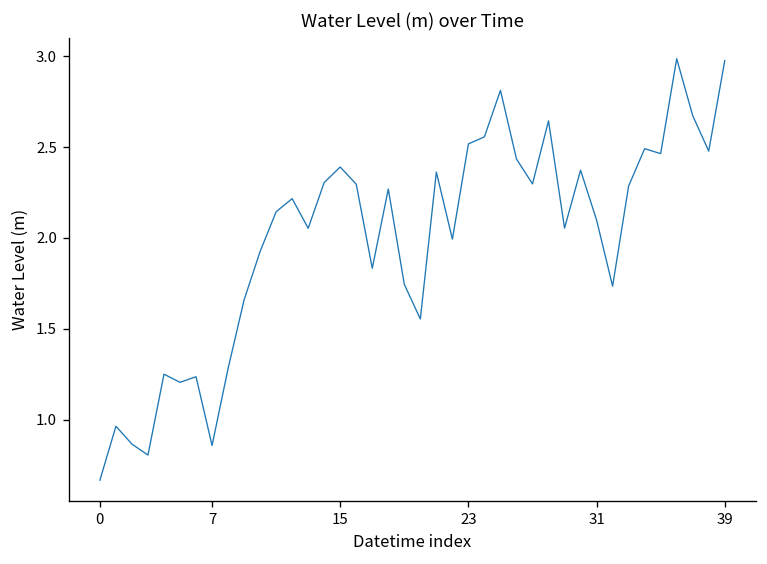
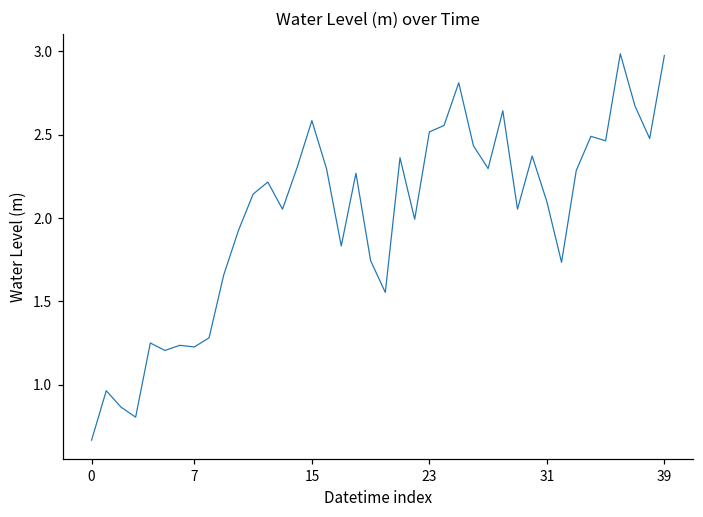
7: 0.86 -> 1.23
15: 2.39 -> 2.59
